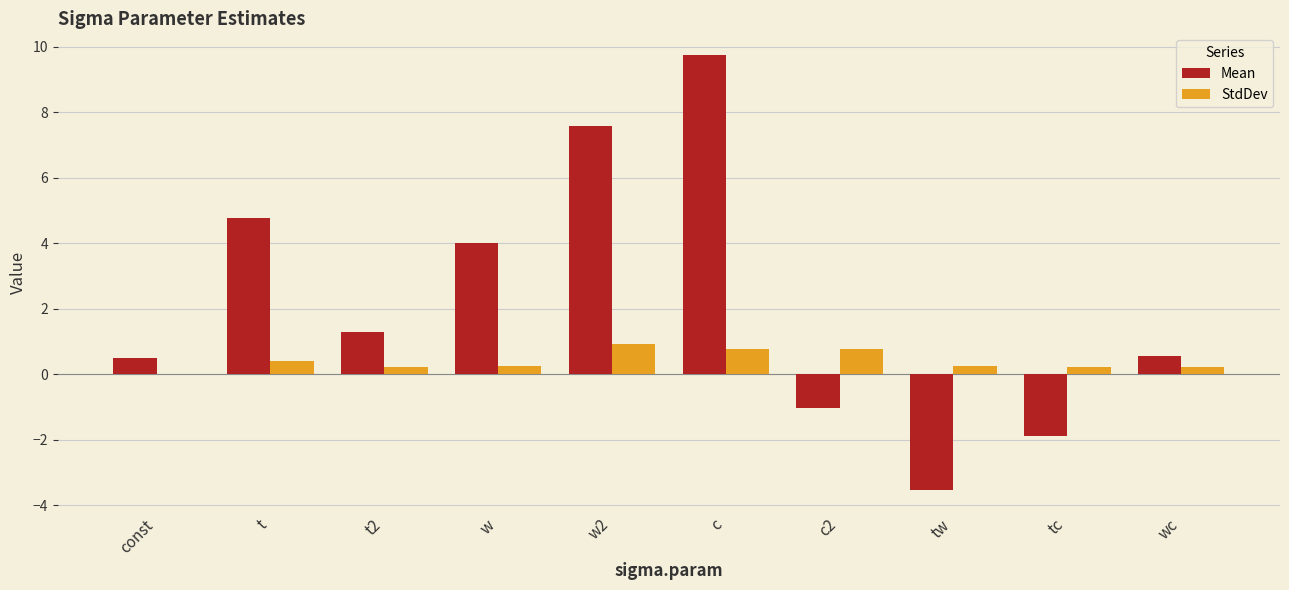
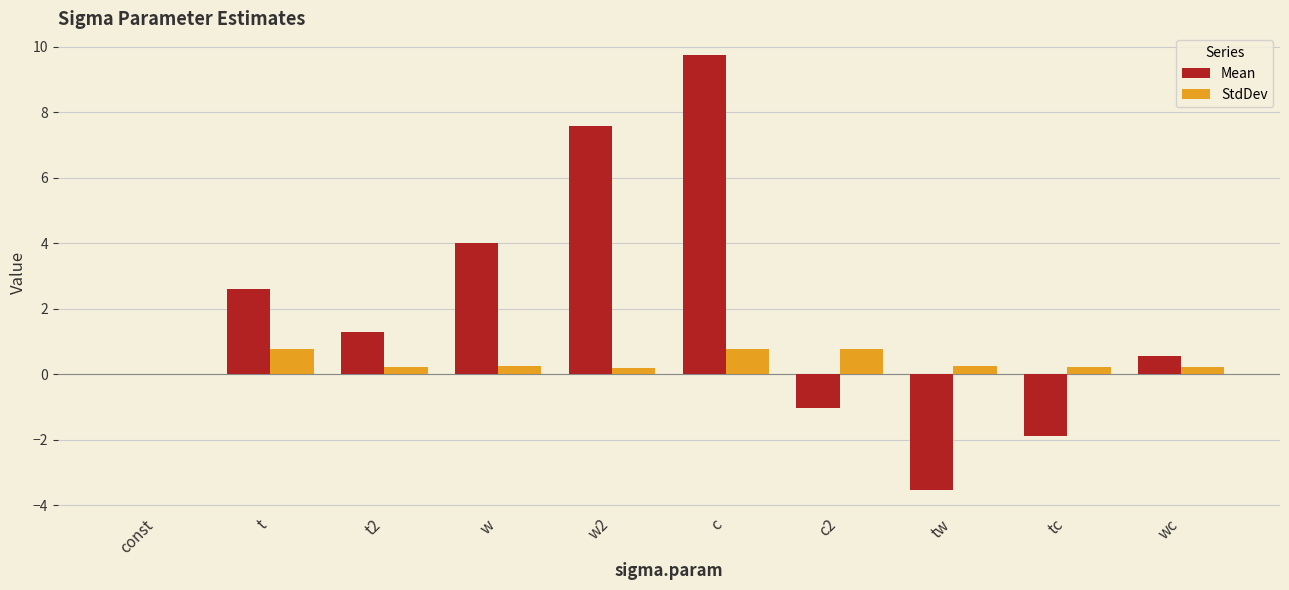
Mean, const: 0.5 -> 0.0
Mean, t: 4.8 -> 2.6
StdDev, t: 0.4 -> 0.8
StdDev, w2: 0.9 -> 0.2
